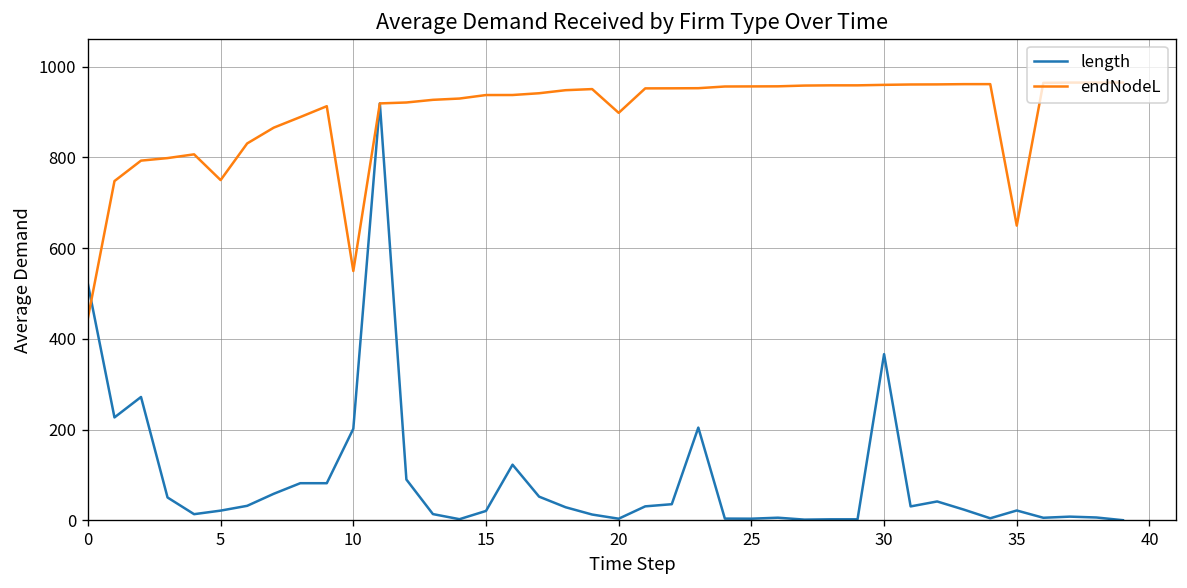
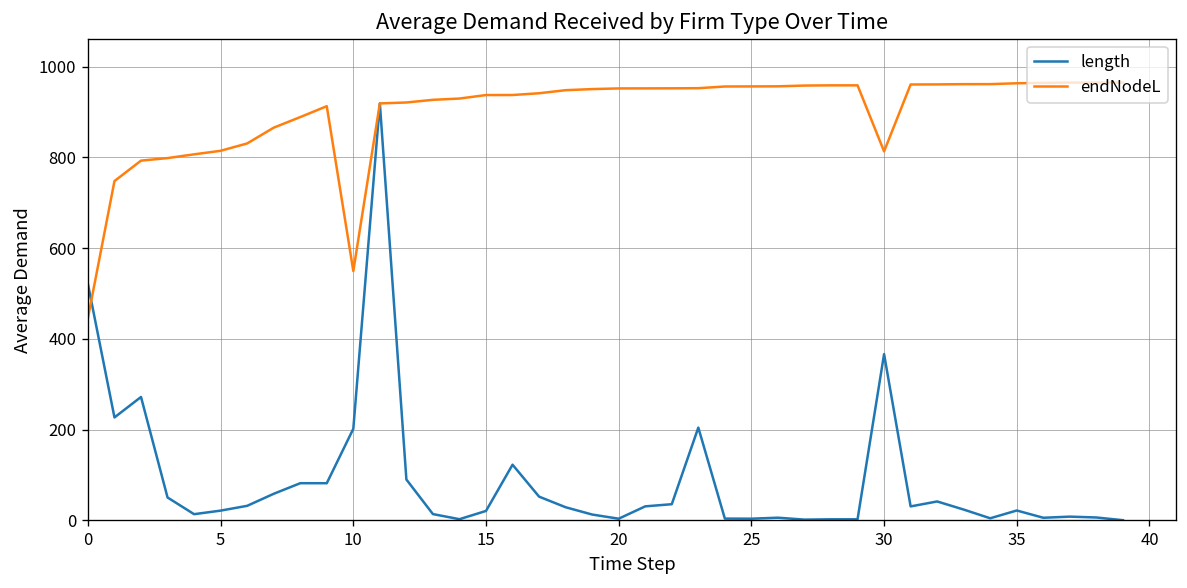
endNodeL, 5: 750 -> 810
endNodeL, 20: 900 -> 950
endNodeL, 30: 960 -> 810
endNodeL, 35: 650 -> 960
